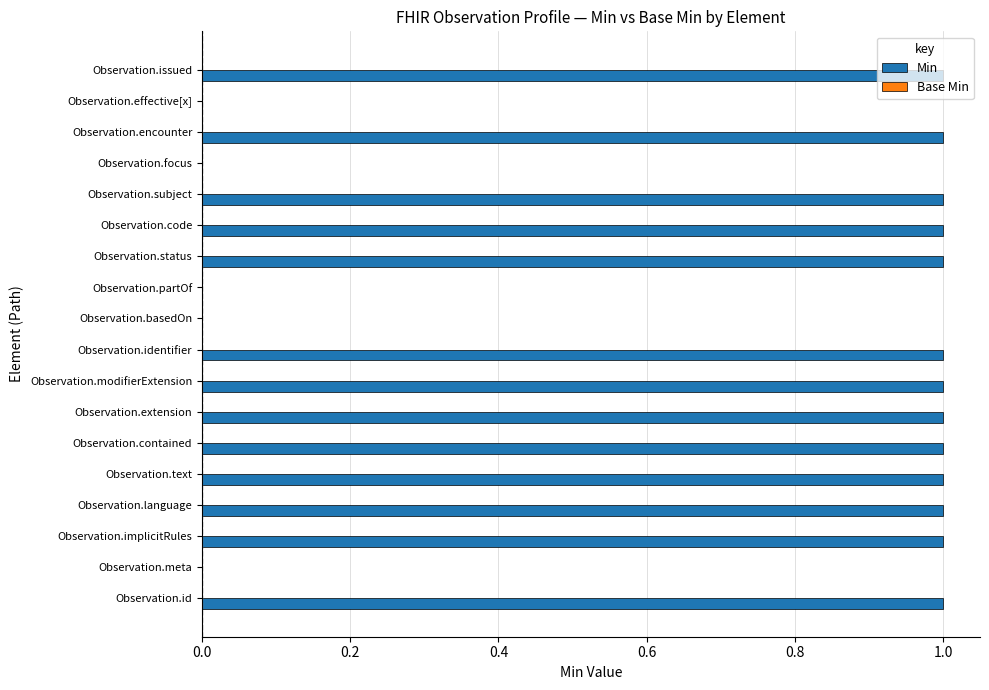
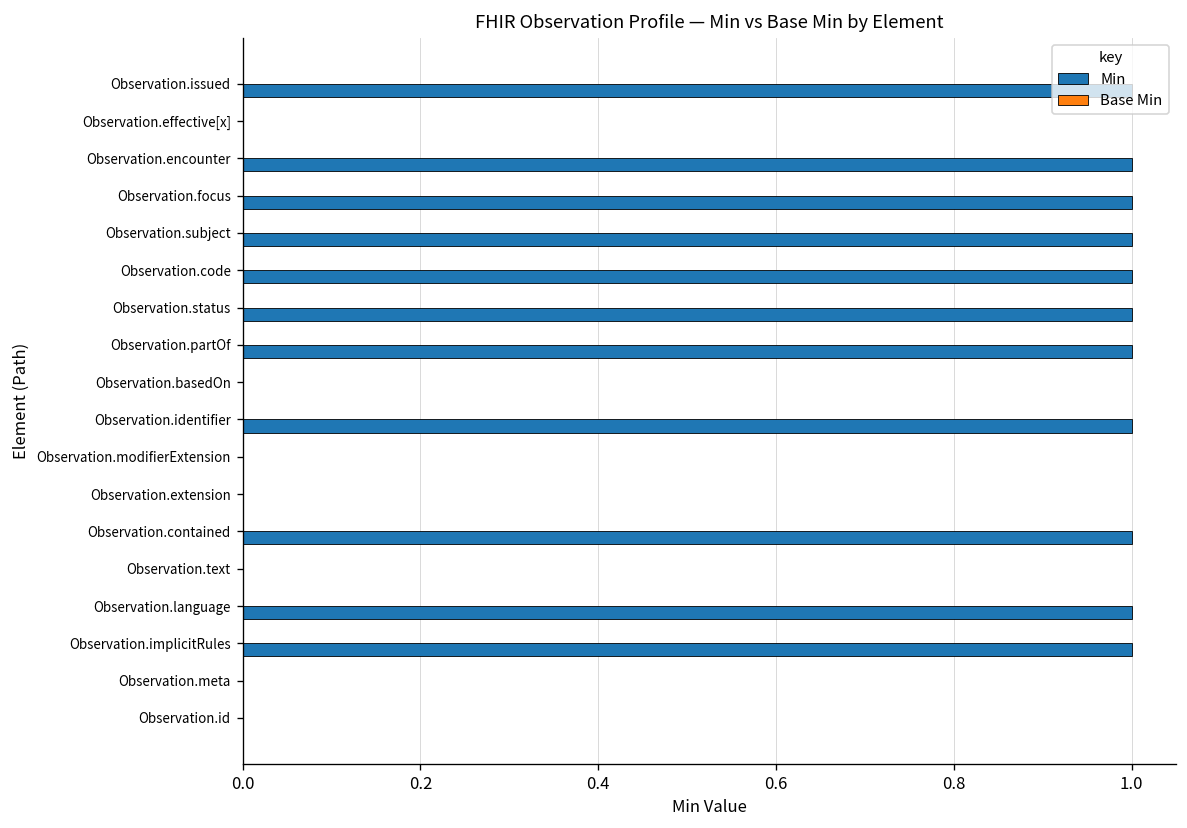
Min, Observation.focus: 0 -> 1
Min, Observation.partOf: 0 -> 1
Min, Observation.modifierExtension: 1 -> 0
Min, Observation.extension: 1 -> 0
Min, Observation.text: 1 -> 0
Min, Observation.id: 1 -> 0
